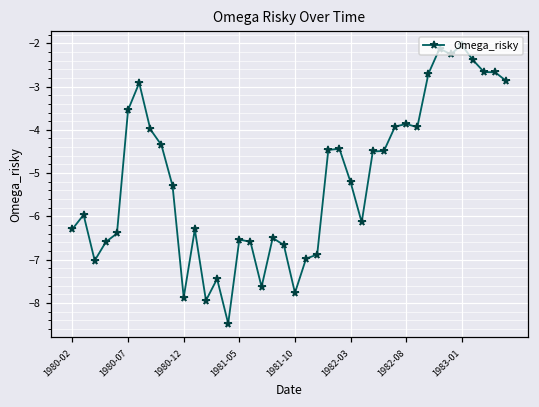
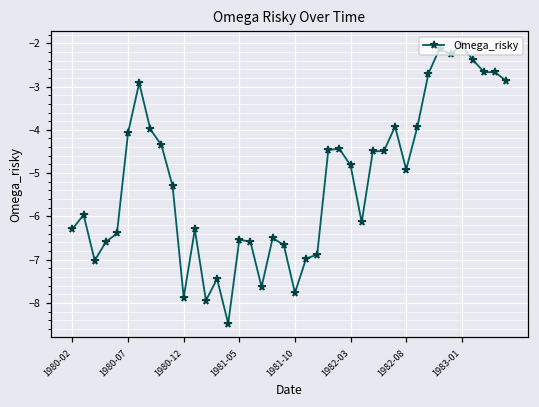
1980-07: -3.5 -> -4.1
1982-03: -5.2 -> -4.8
1982-08: -3.9 -> -4.9
